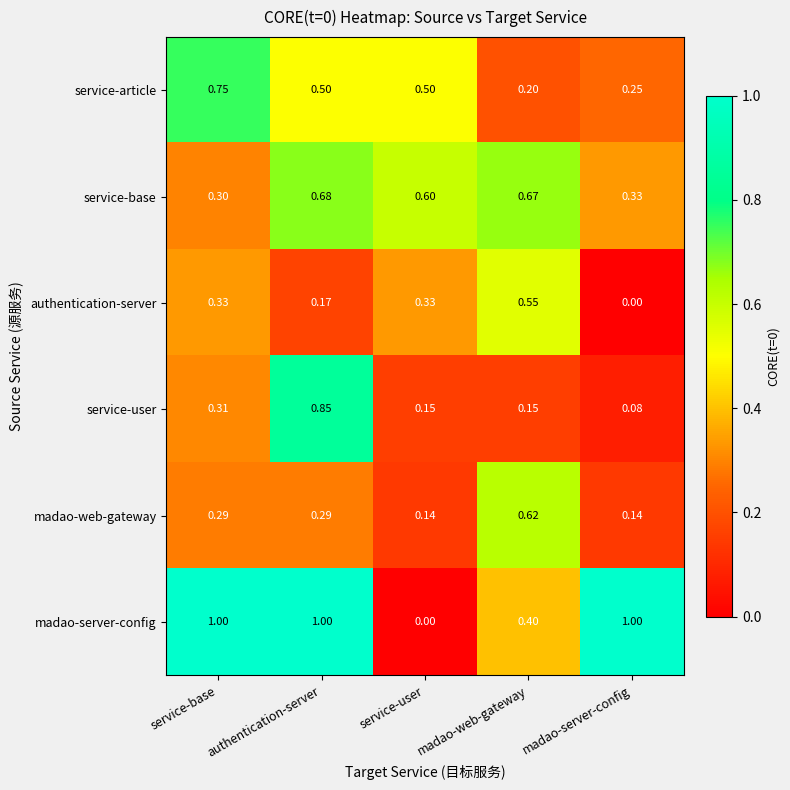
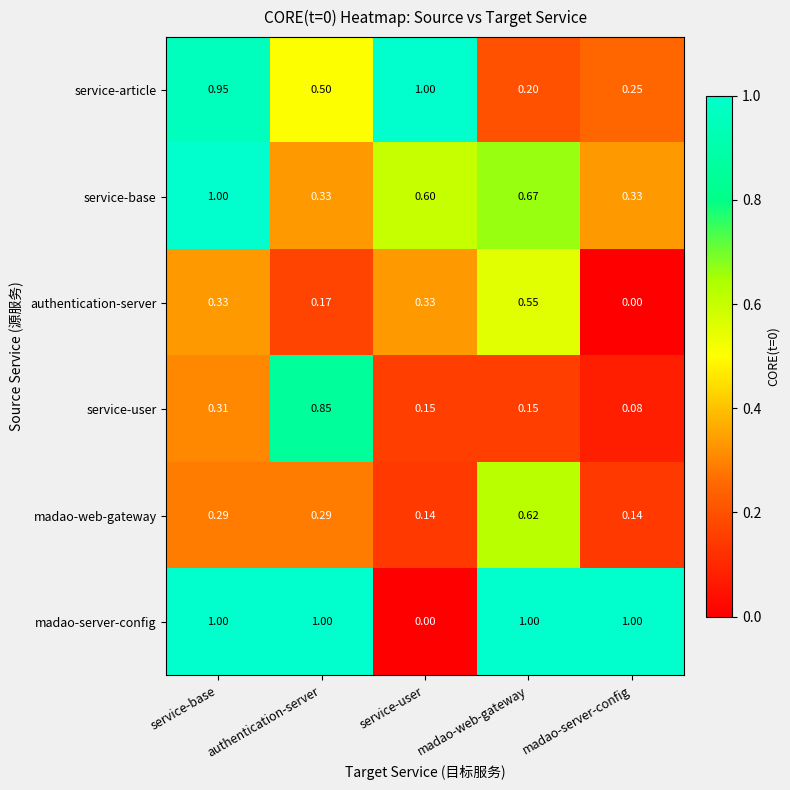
service-article, service-base: 0.75 -> 0.95
service-article, service-user: 0.50 -> 1.00
service-base, service-base: 0.30 -> 1.00
service-base, authentication-server: 0.68 -> 0.33
madao-server-config, madao-web-gateway: 0.40 -> 1.00
